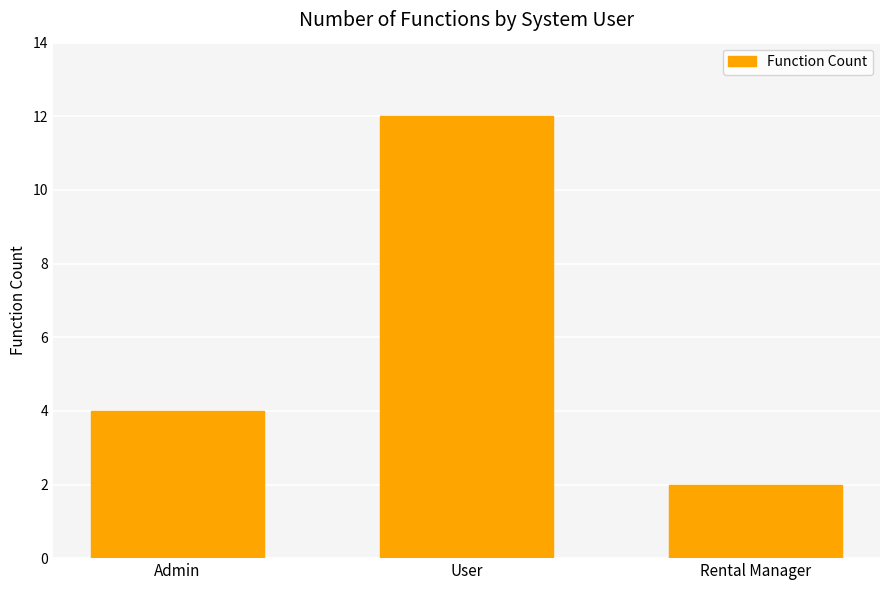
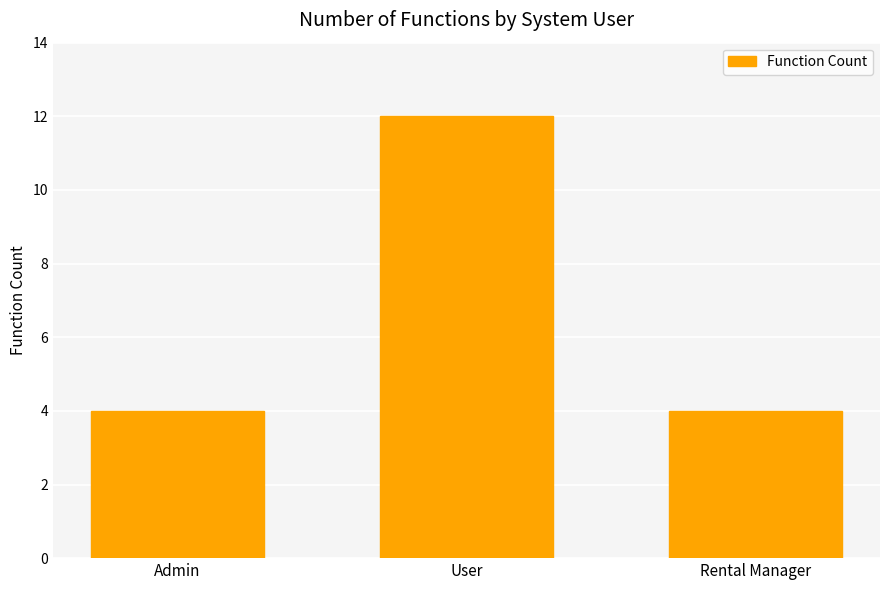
Rental Manager: 2 -> 4
